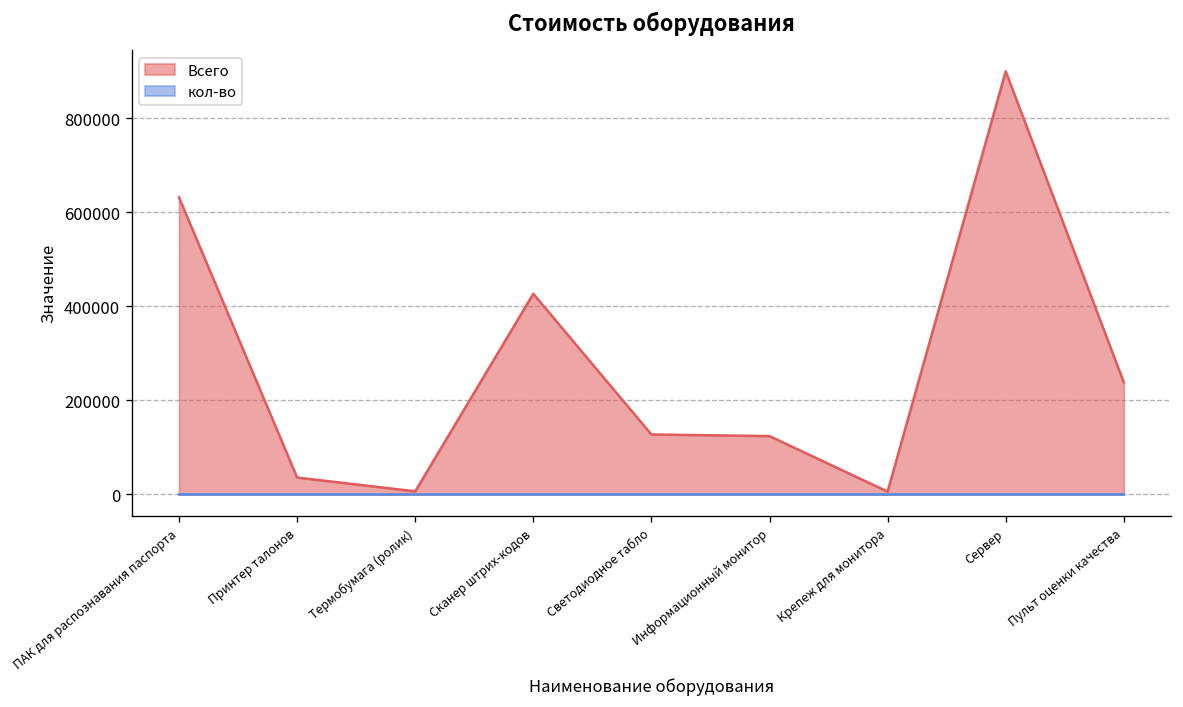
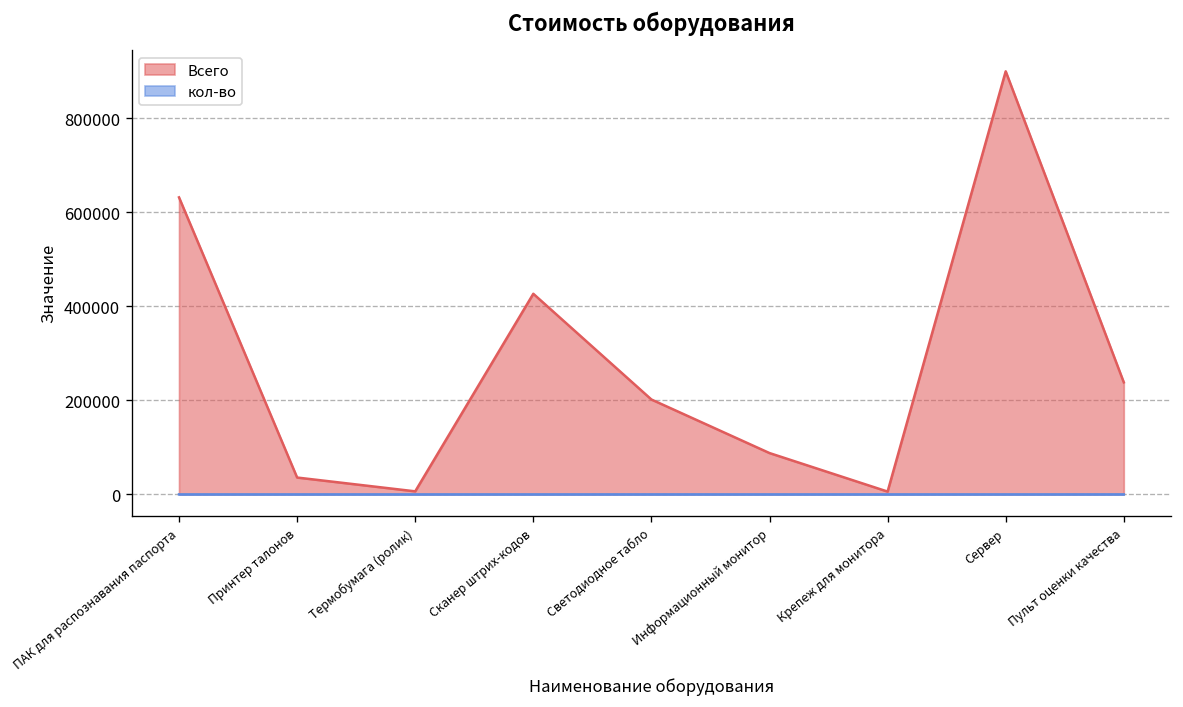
Всего, Светодиодное табло: 130000 -> 200000
Всего, Информационный монитор: 120000 -> 90000
